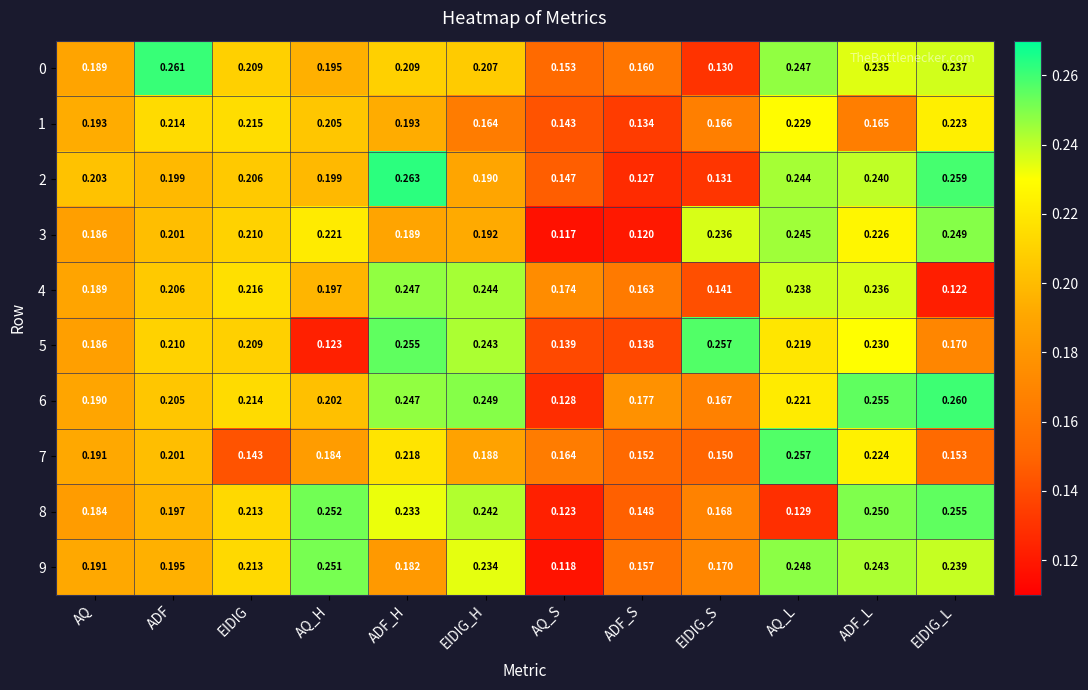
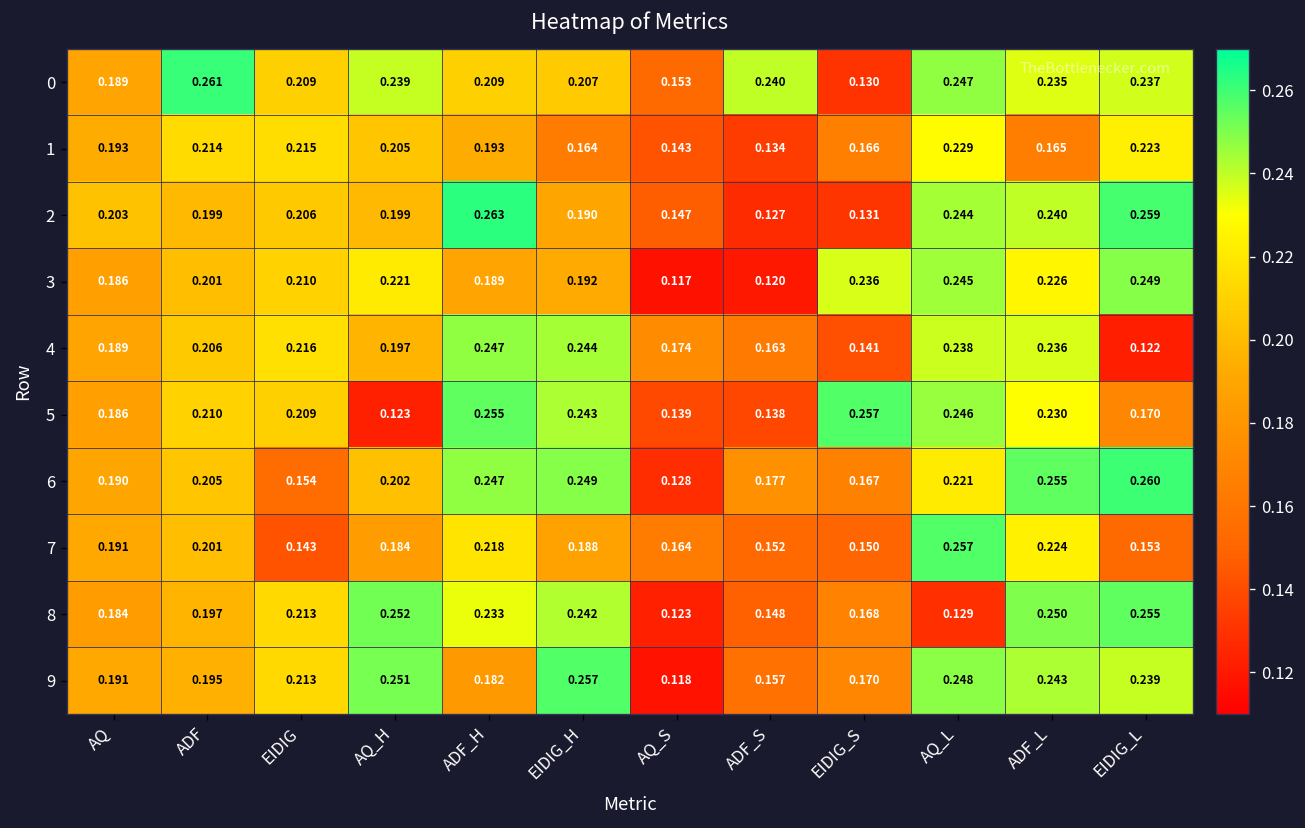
0, AQ_H: 0.195 -> 0.239
0, ADF_S: 0.160 -> 0.240
5, AQ_L: 0.219 -> 0.246
6, EIDIG: 0.214 -> 0.154
9, EIDIG_H: 0.234 -> 0.257
